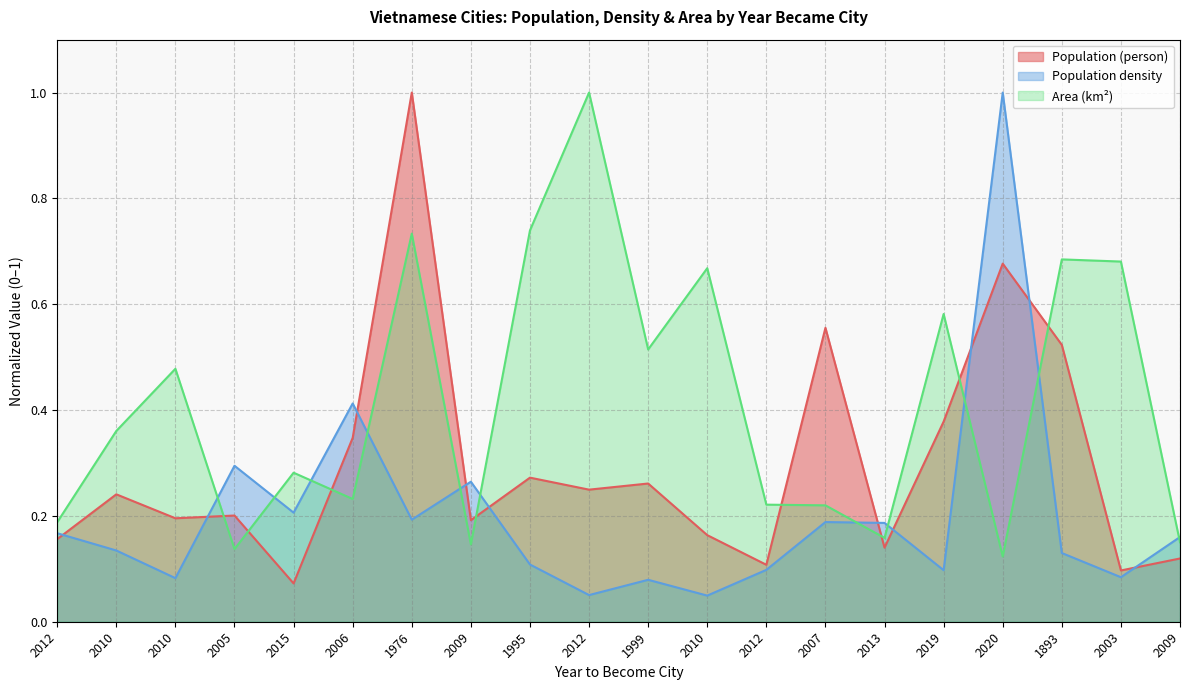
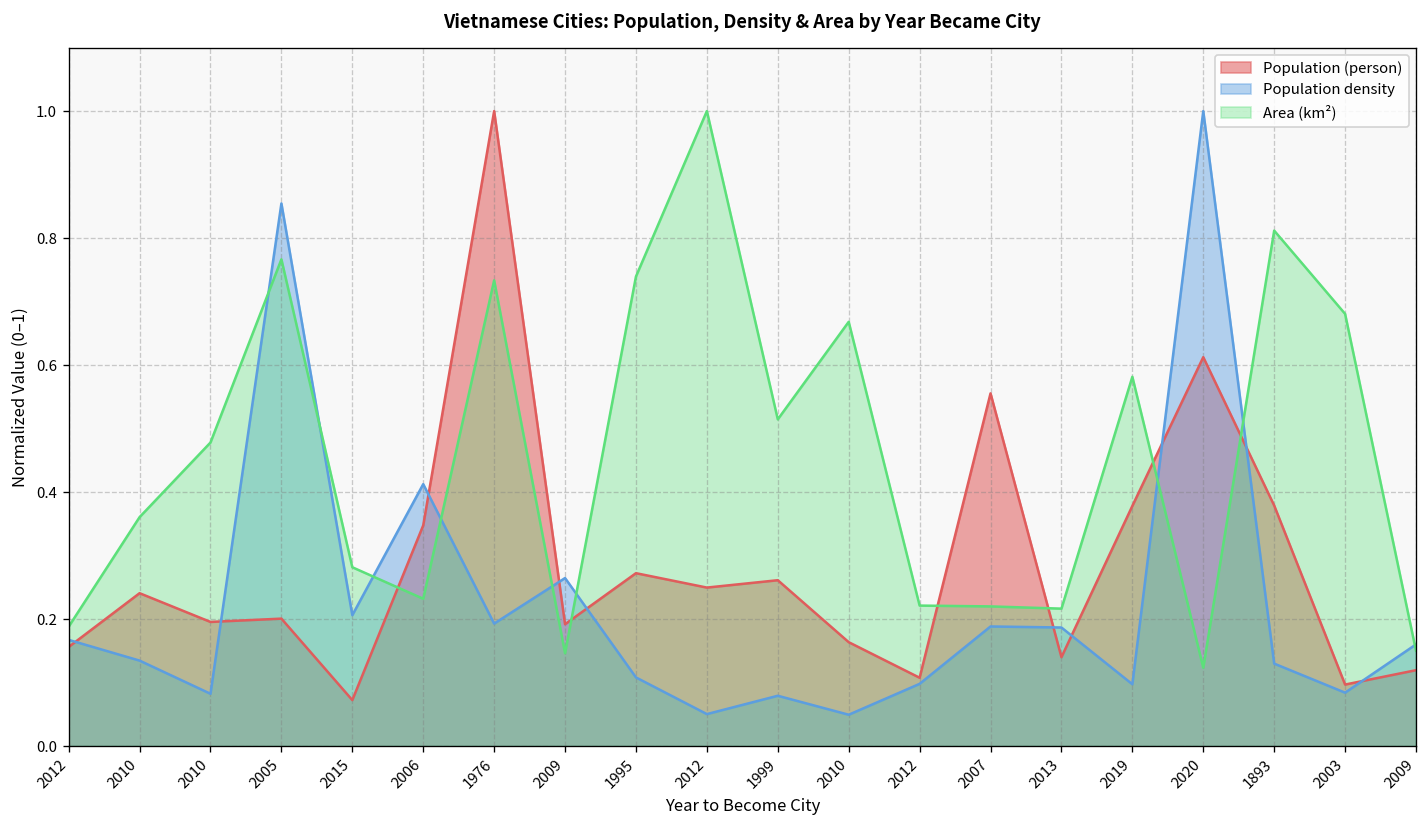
Population density, 2005: 0.29 -> 0.85
Area (km²), 2005: 0.14 -> 0.77
Area (km²), 2013: 0.16 -> 0.22
Population (person), 2020: 0.68 -> 0.61
Population (person), 1893: 0.52 -> 0.38
Area (km²), 1893: 0.68 -> 0.81
